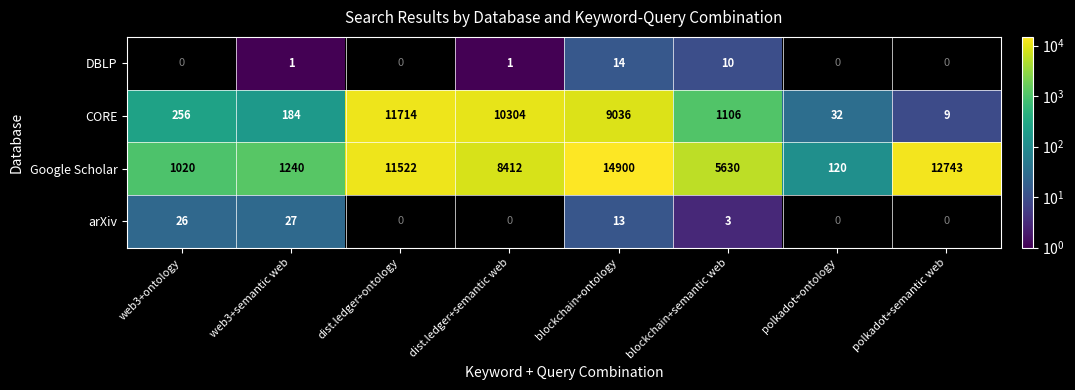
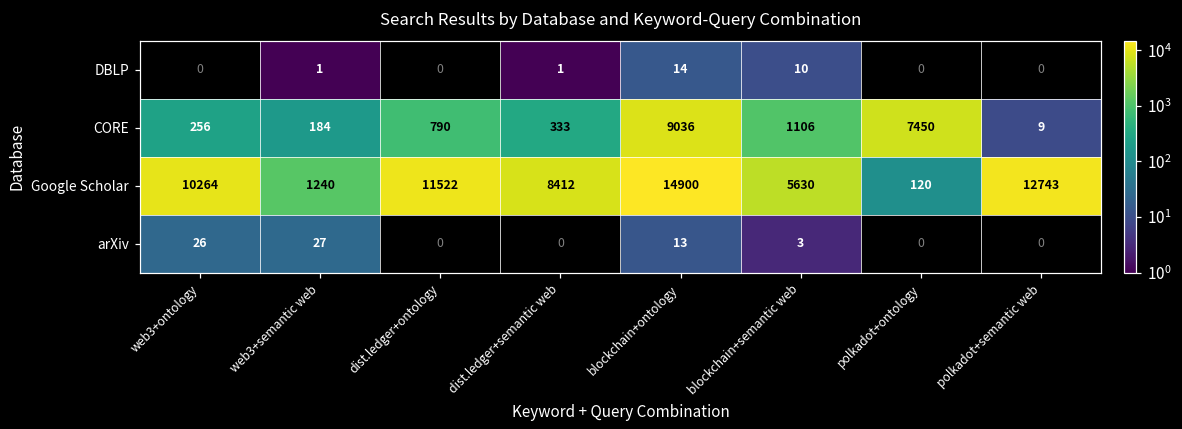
CORE, dist.ledger+ontology: 11714 -> 790
CORE, dist.ledger+semantic web: 10304 -> 333
CORE, polkadot+ontology: 32 -> 7450
Google Scholar, web3+ontology: 1020 -> 10264
